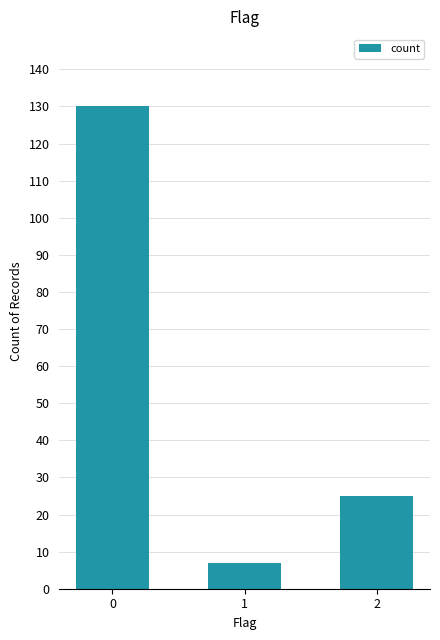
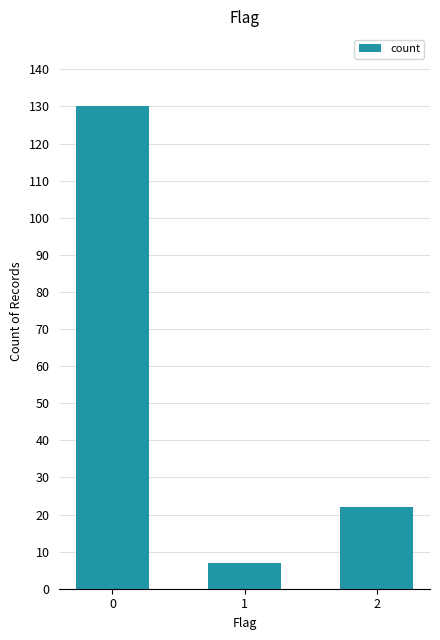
2: 25 -> 22
